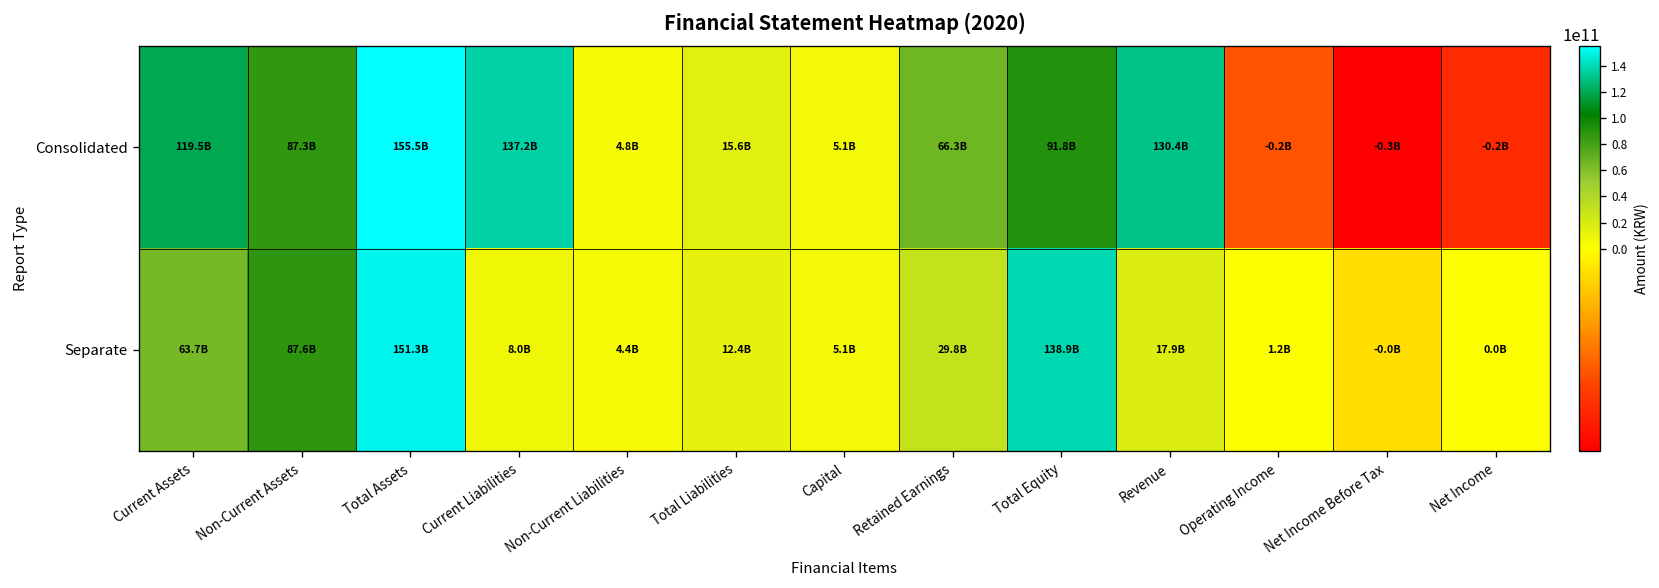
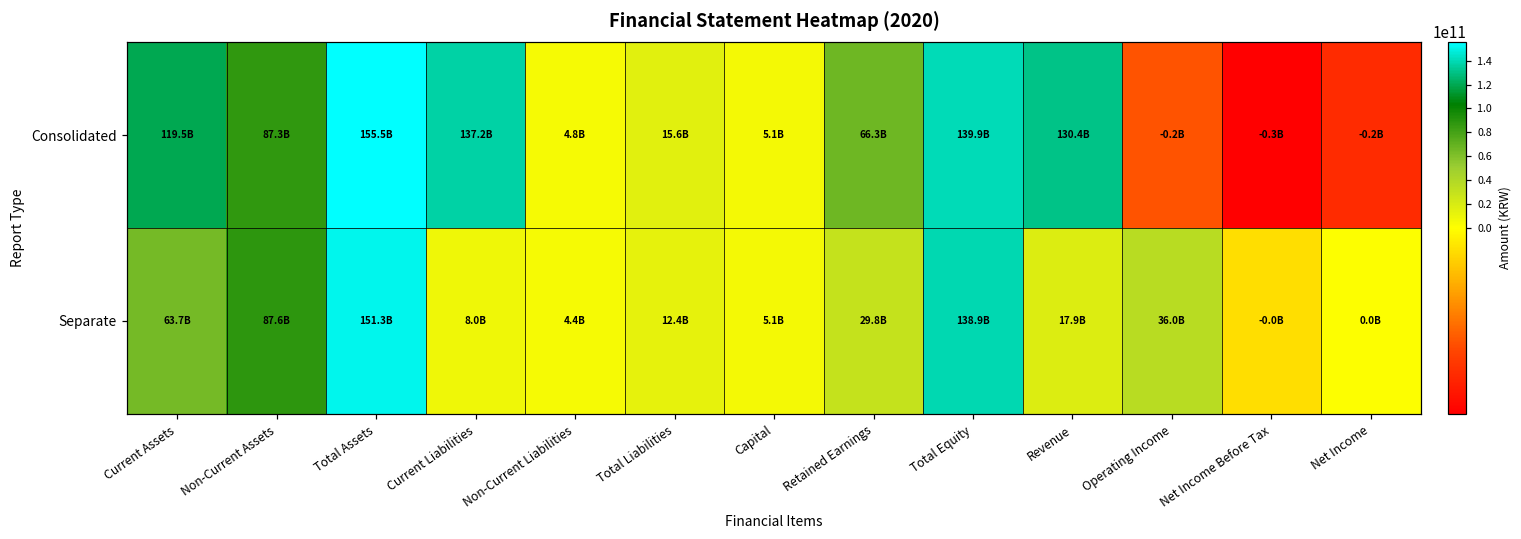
Consolidated, Total Equity: 91.8B -> 139.9B
Separate, Operating Income: 1.2B -> 36.0B
